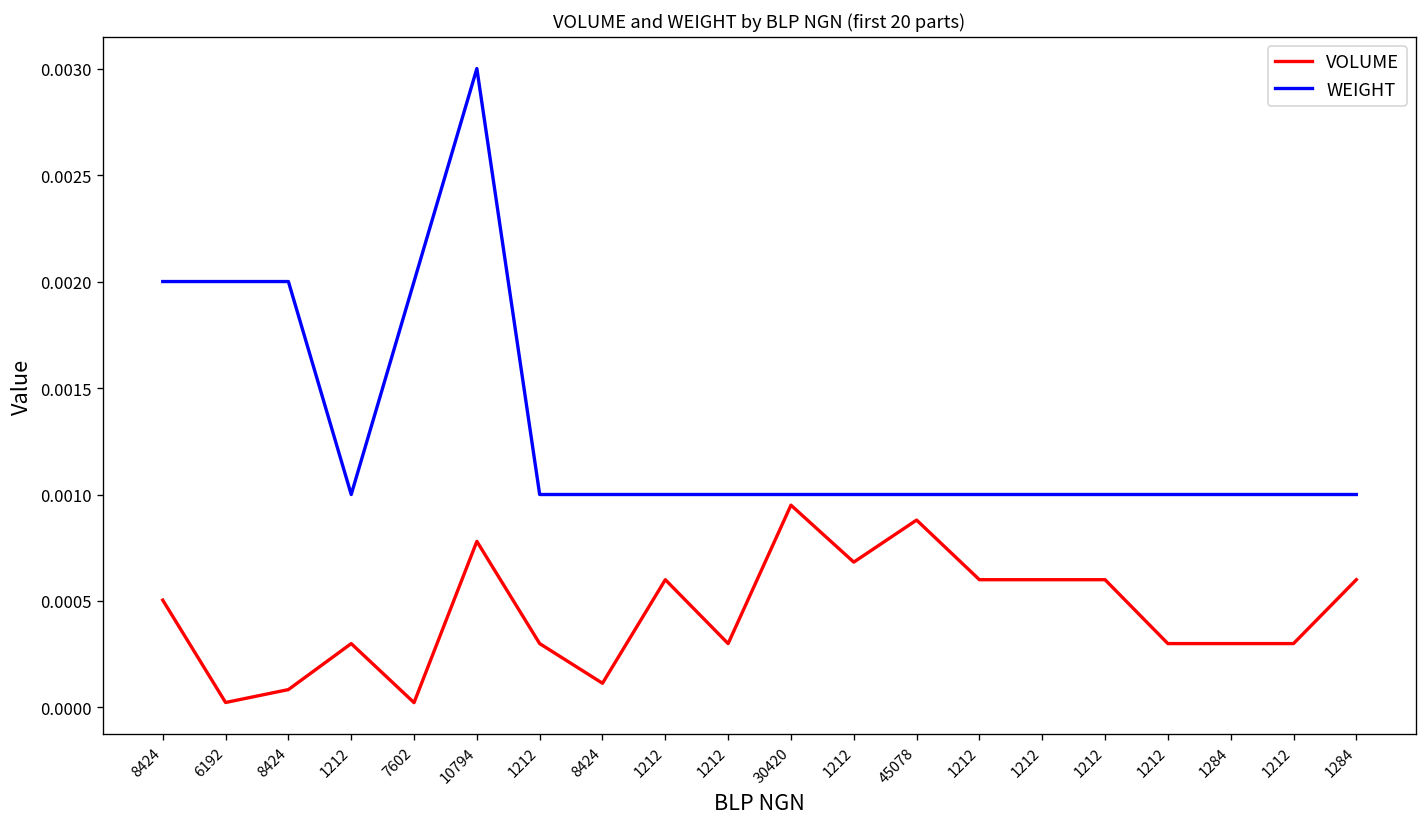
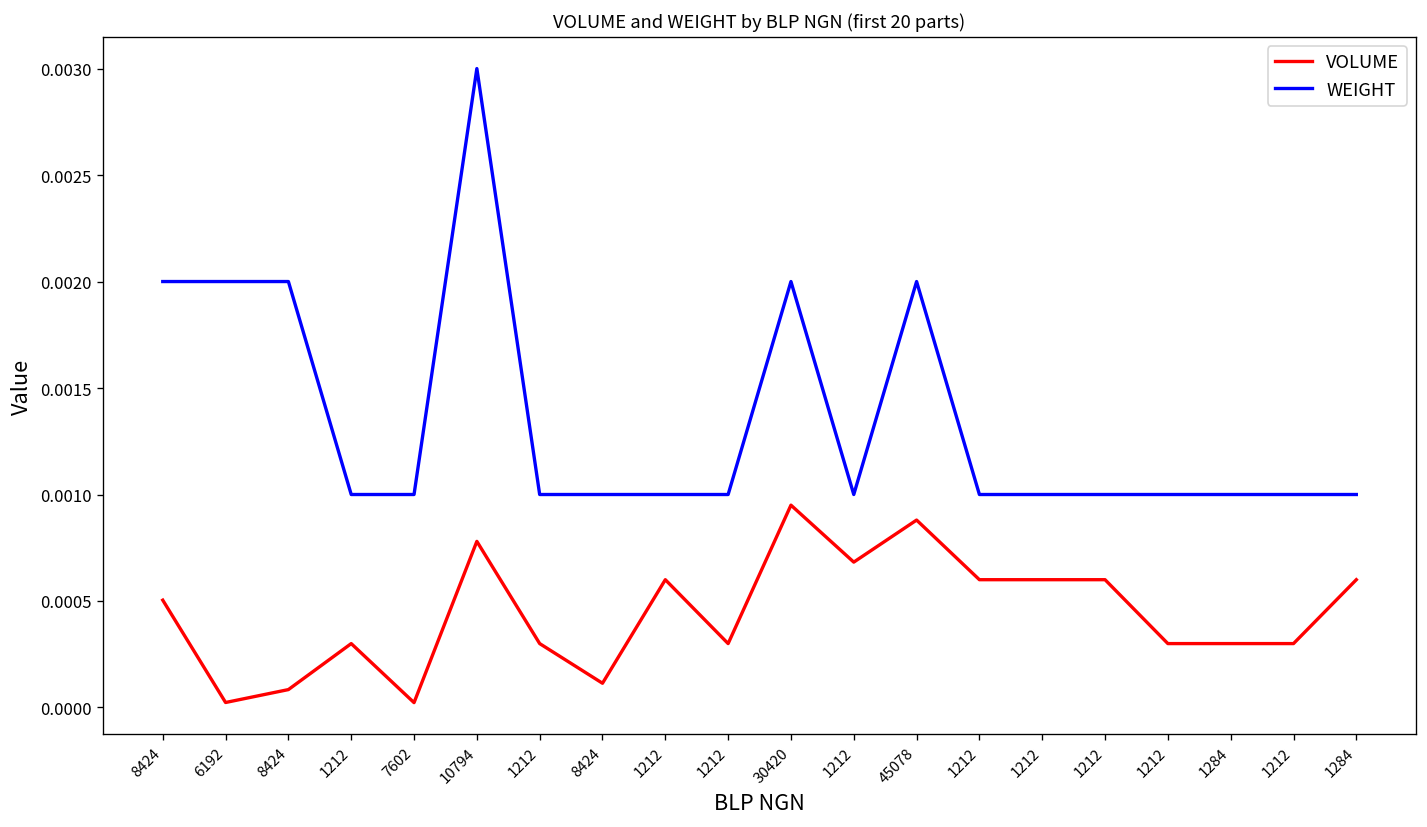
WEIGHT, 7602: 0.002 -> 0.001
WEIGHT, 30420: 0.001 -> 0.002
WEIGHT, 45078: 0.001 -> 0.002
